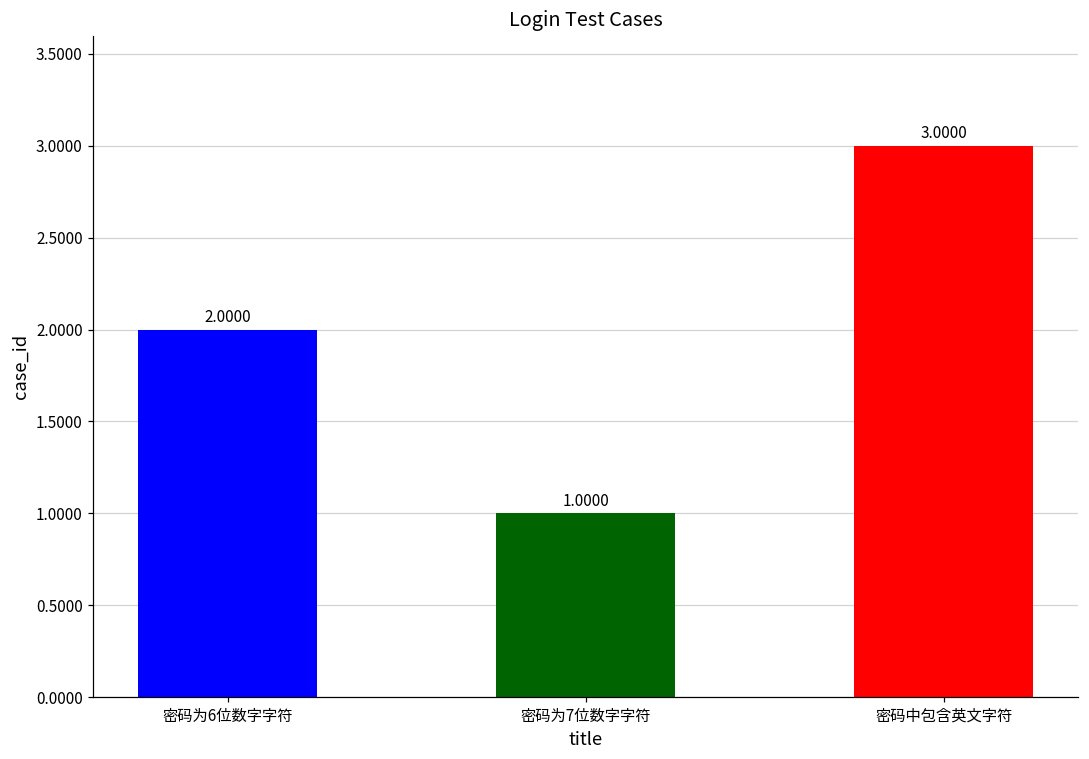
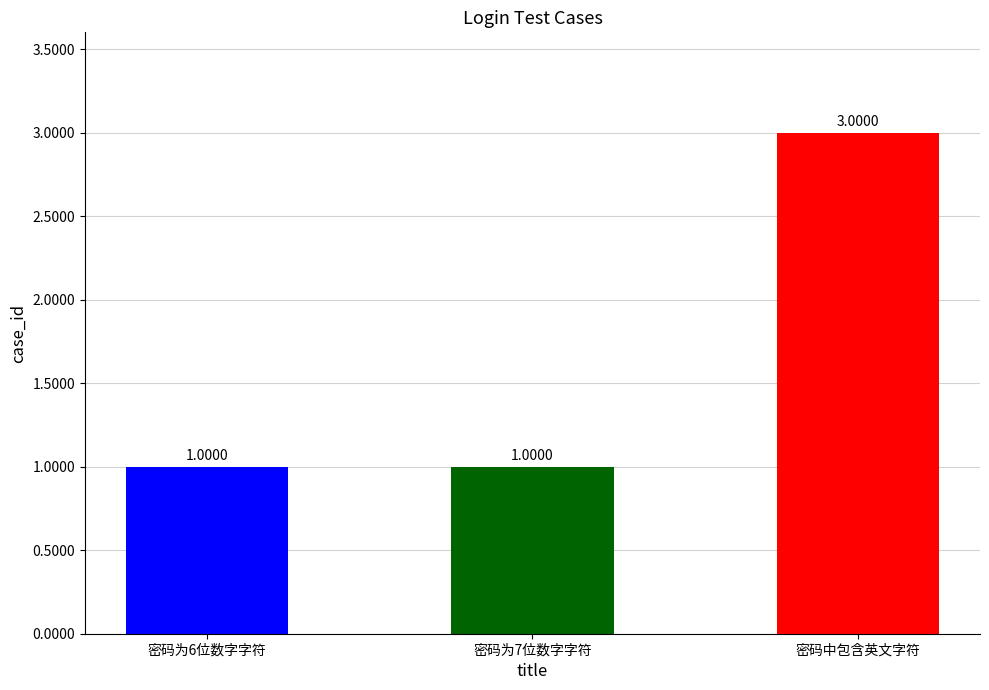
密码为6位数字字符: 2.0000 -> 1.0000
